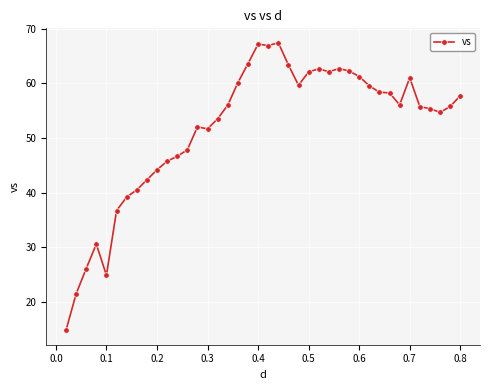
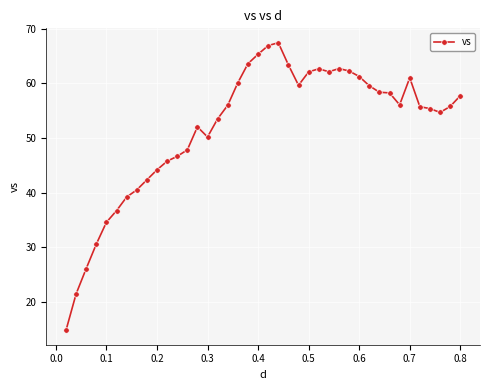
0.1: 25 -> 35
0.3: 52 -> 50
0.4: 67 -> 65
